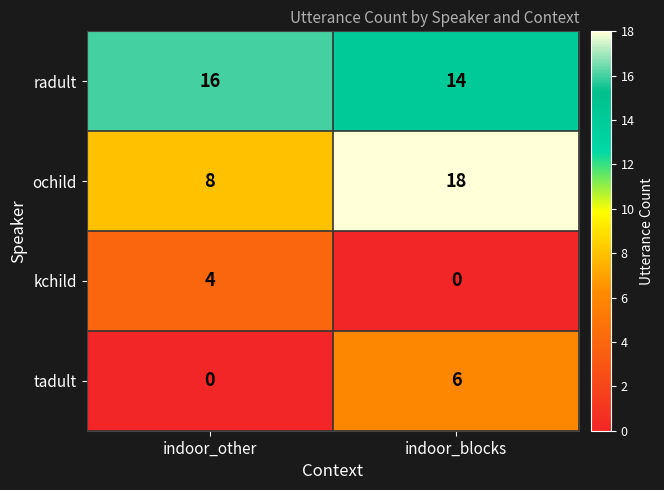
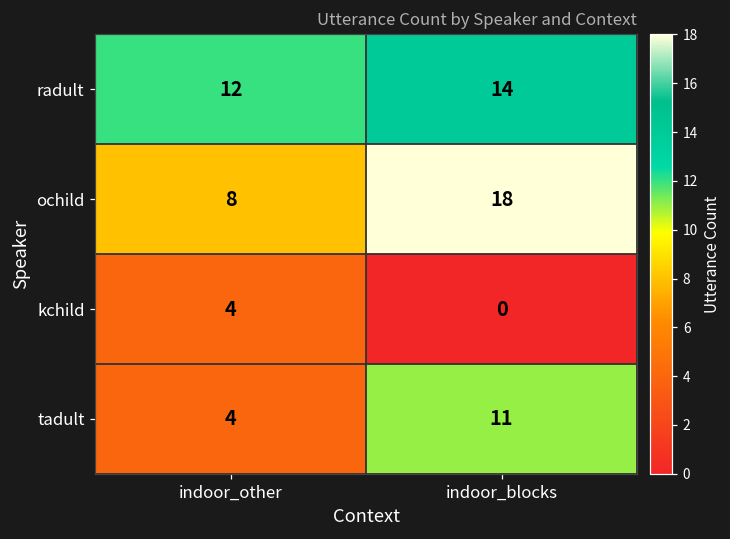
radult, indoor_other: 16 -> 12
tadult, indoor_other: 0 -> 4
tadult, indoor_blocks: 6 -> 11
